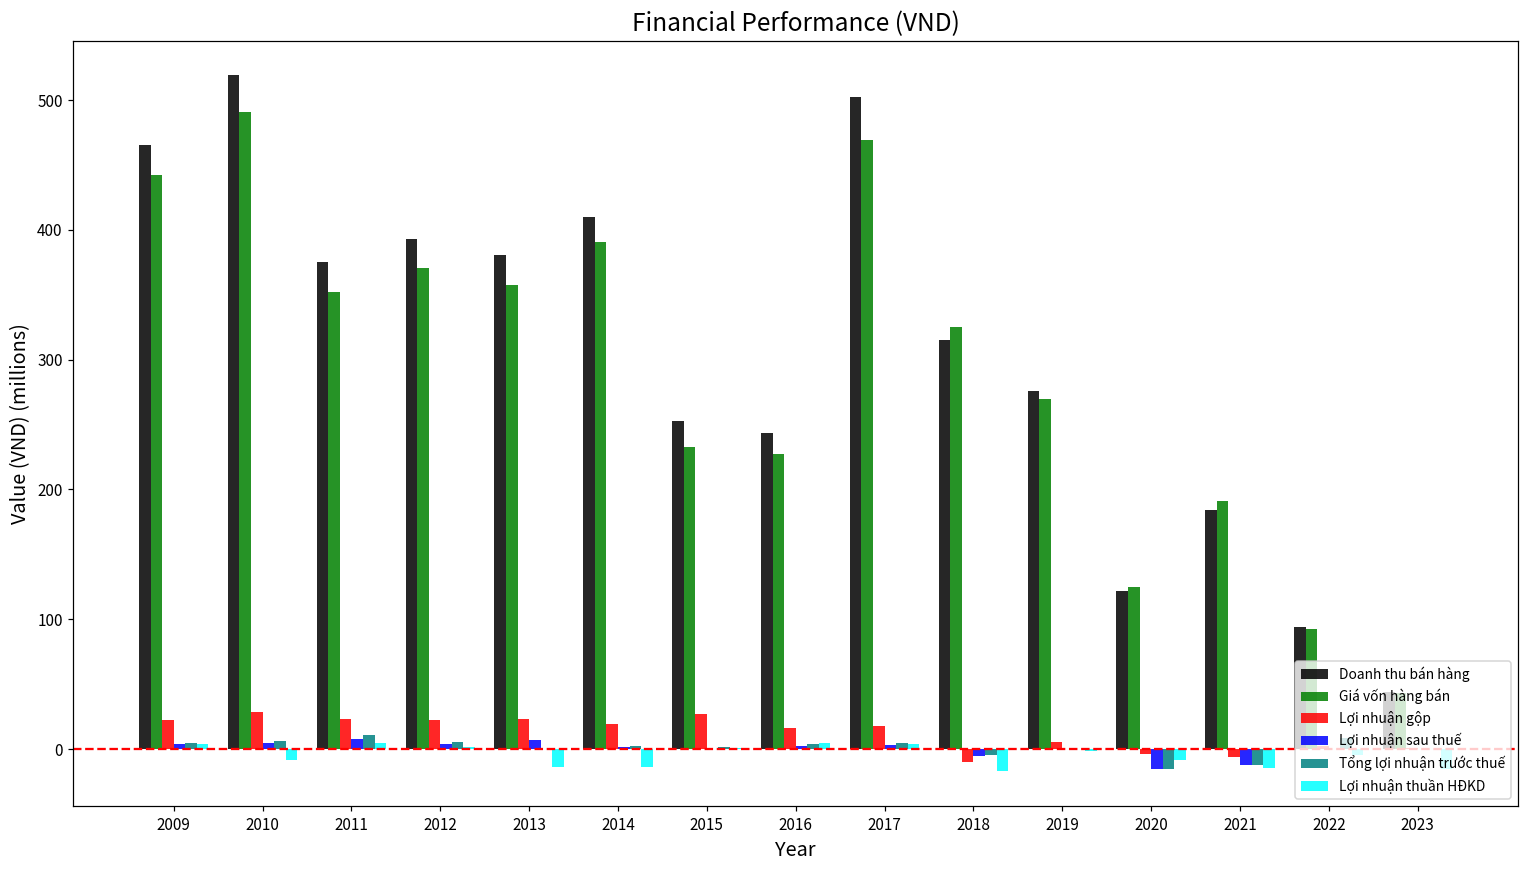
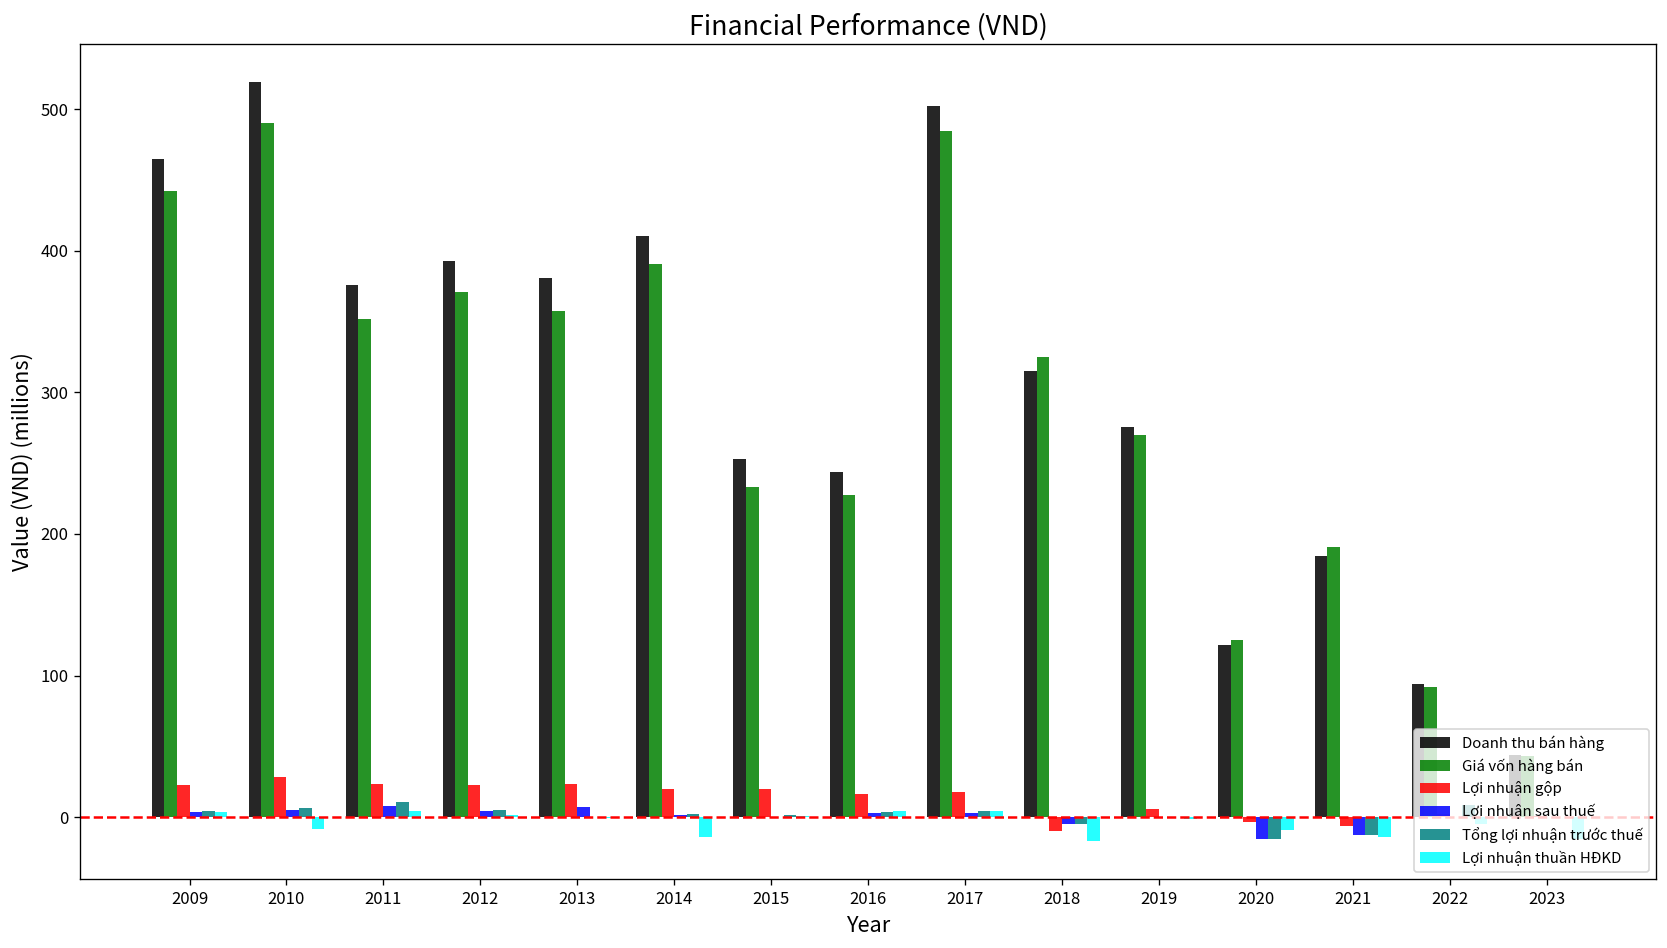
Lợi nhuận thuần HĐKD, 2013: -14 -> 0
Lợi nhuận gộp, 2015: 27 -> 20
Giá vốn hàng bán, 2017: 469 -> 485
